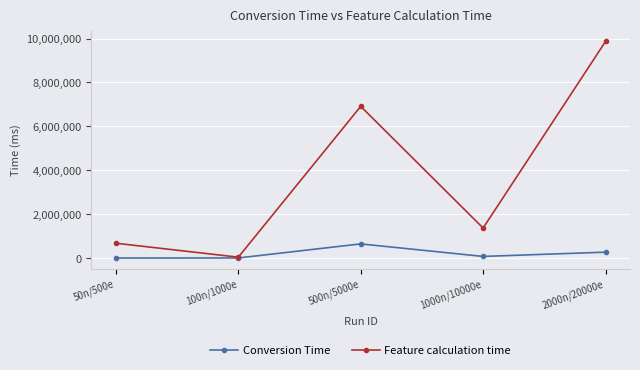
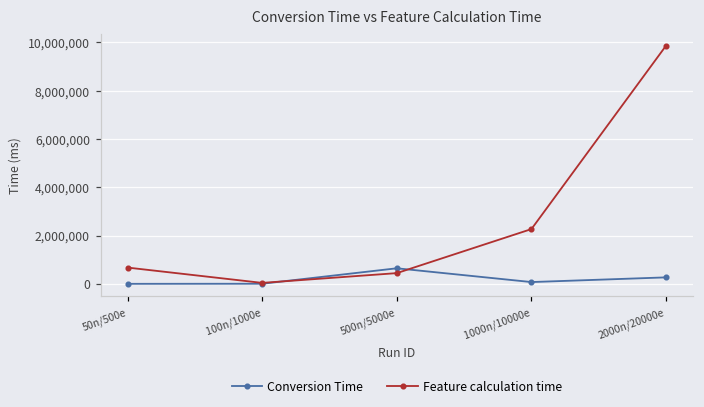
Feature calculation time, 500n/5000e: 6,900,000 -> 400,000
Feature calculation time, 1000n/10000e: 1,400,000 -> 2,300,000
